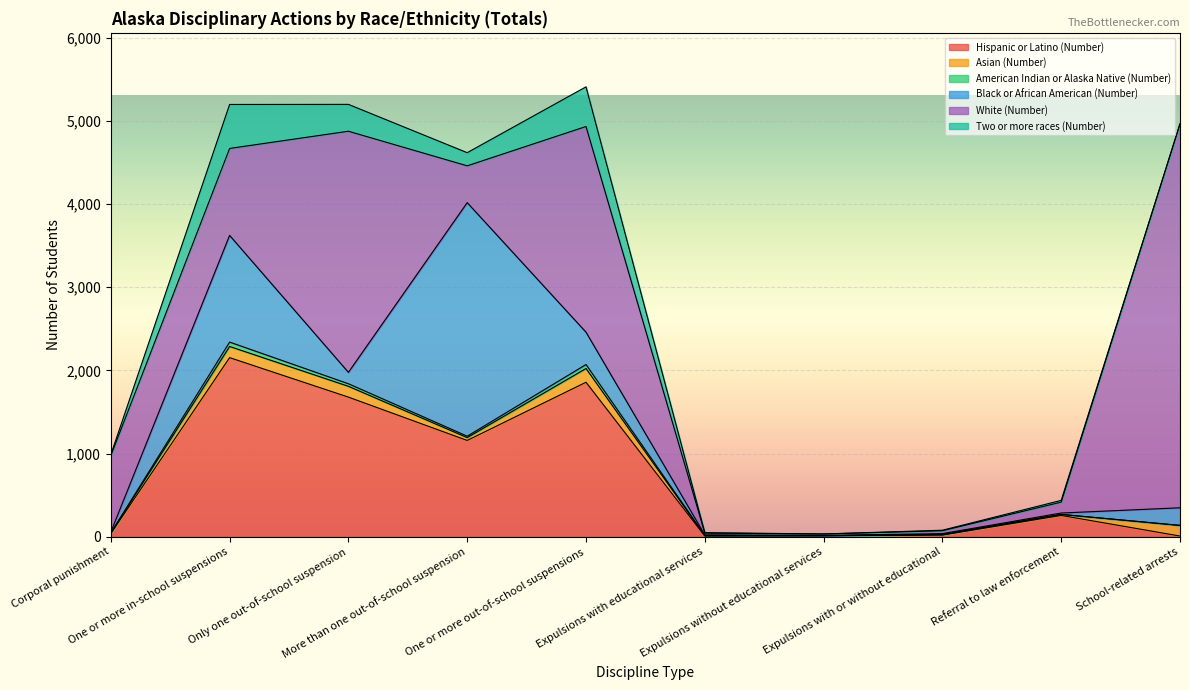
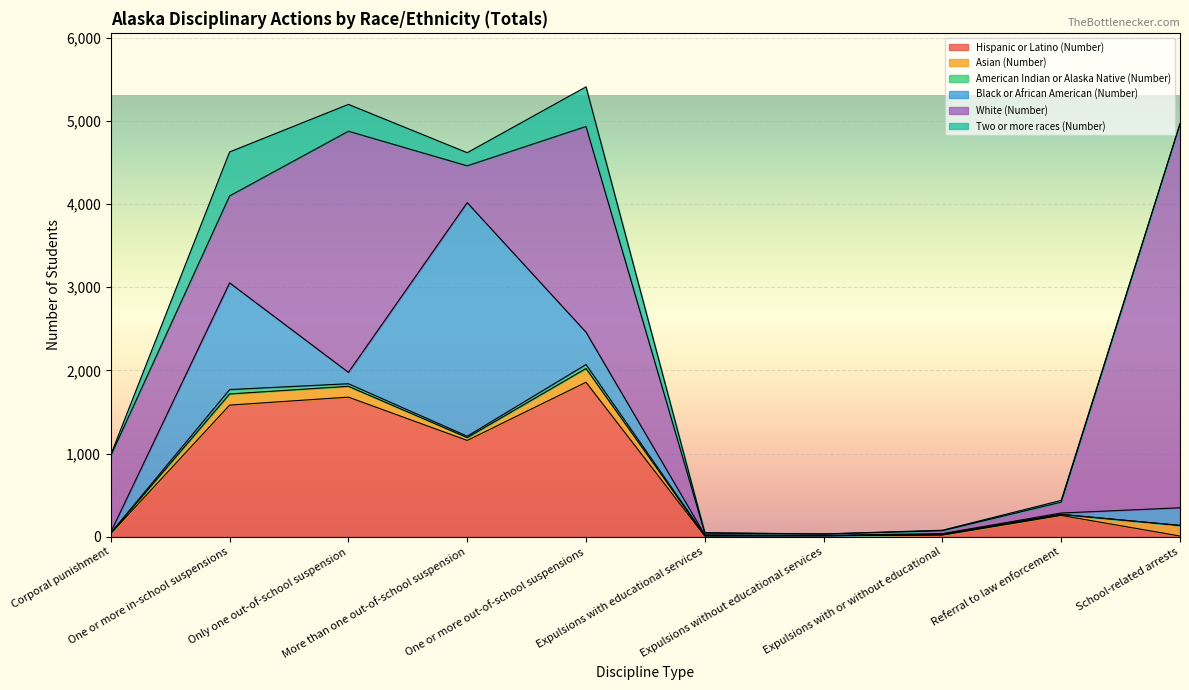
Hispanic or Latino (Number), One or more in-school suspensions: 2,200 -> 1,600
